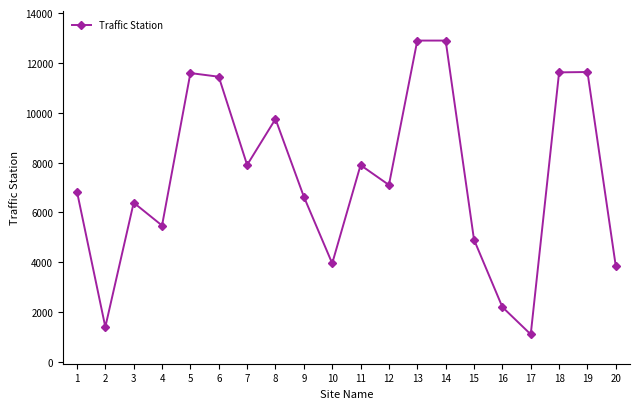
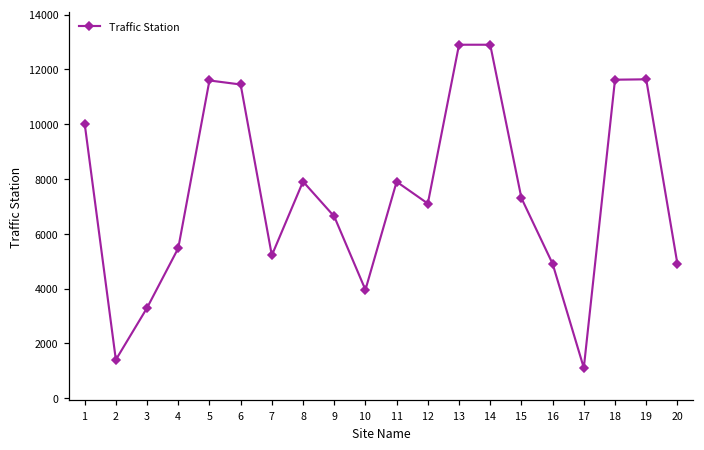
1: 6800 -> 10000
3: 6400 -> 3300
7: 7900 -> 5200
8: 9800 -> 7900
15: 4900 -> 7300
16: 2200 -> 4900
20: 3800 -> 4900
